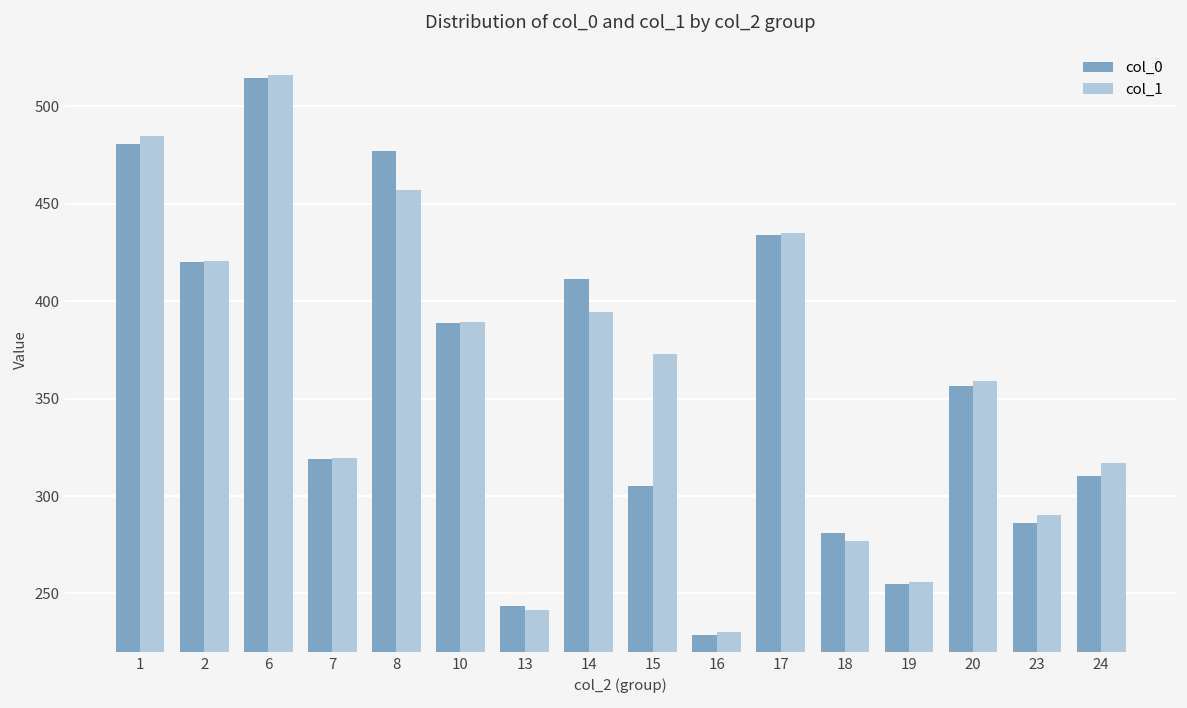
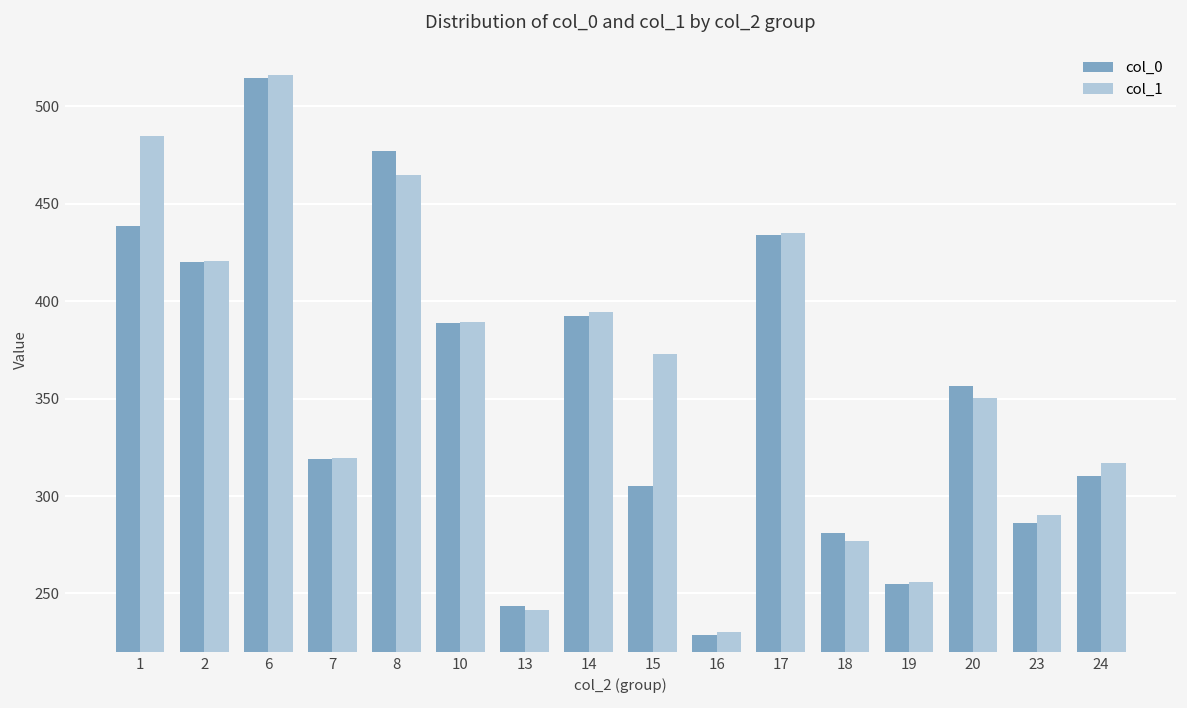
col_0, 1: 480 -> 438
col_1, 8: 457 -> 464
col_0, 14: 412 -> 393
col_1, 20: 359 -> 350
